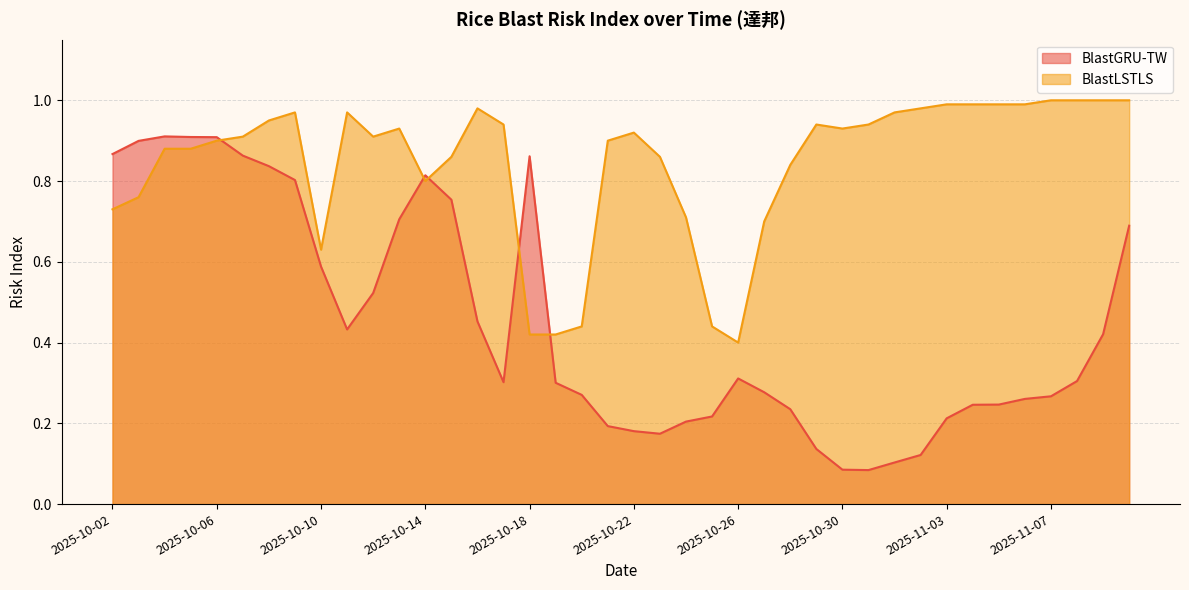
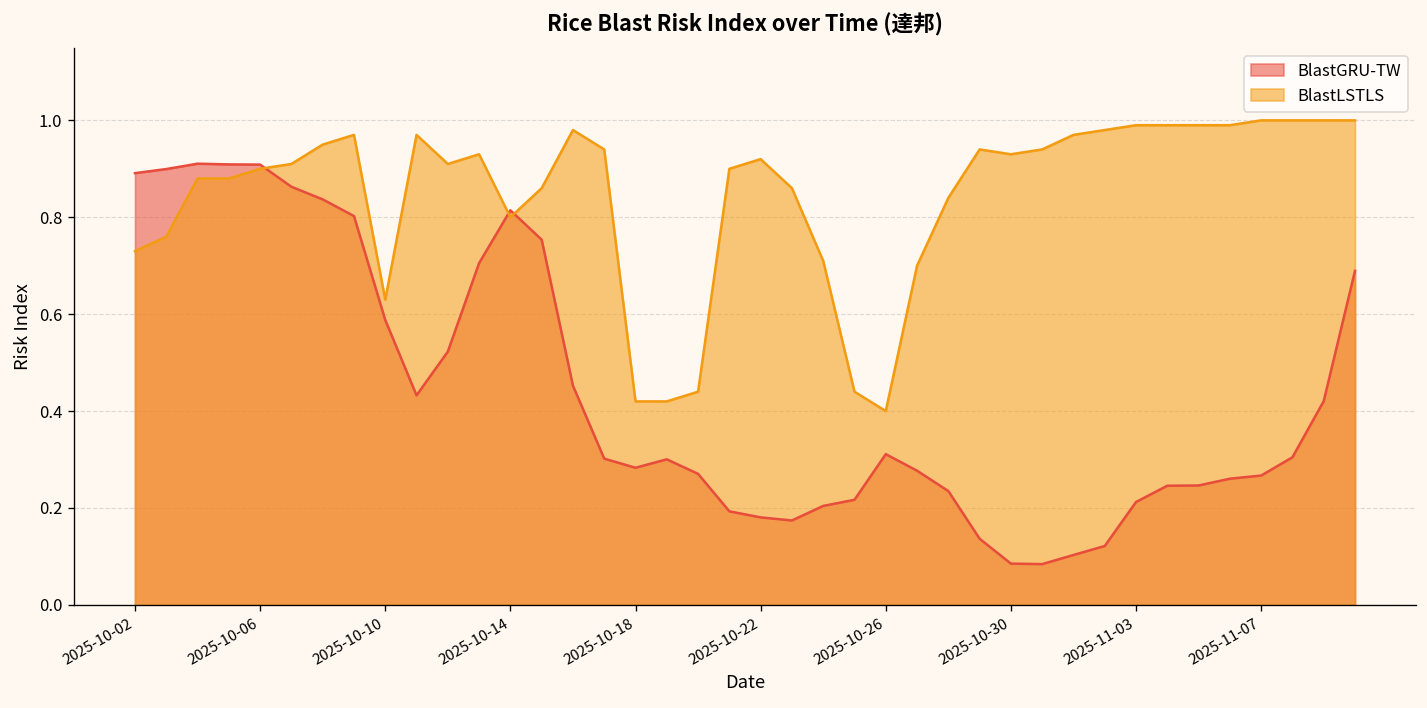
BlastGRU-TW, 2025-10-02: 0.87 -> 0.89
BlastGRU-TW, 2025-10-18: 0.86 -> 0.28
